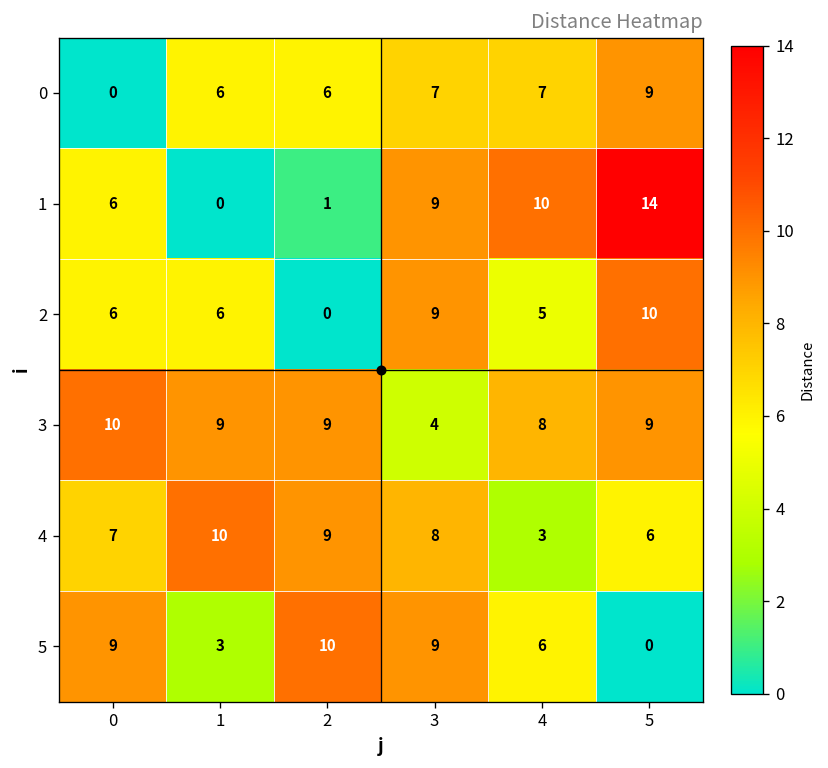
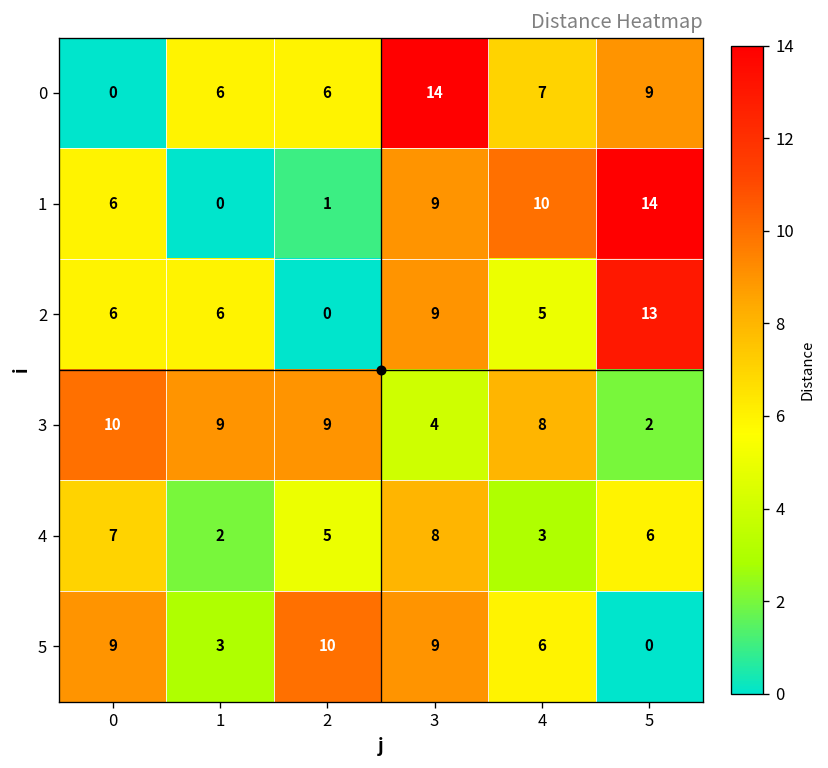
0, 3: 7 -> 14
2, 5: 10 -> 13
3, 5: 9 -> 2
4, 1: 10 -> 2
4, 2: 9 -> 5
